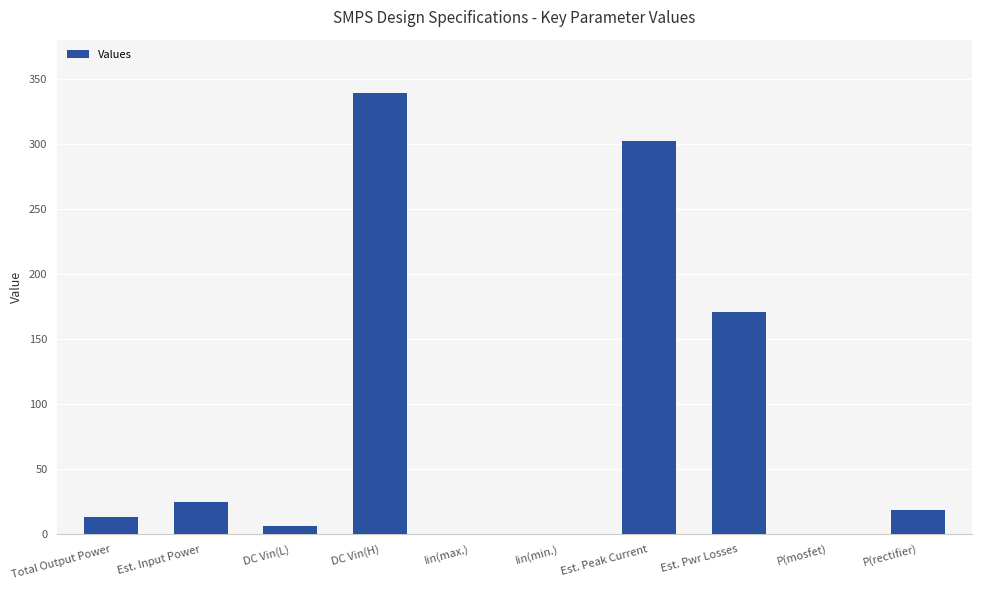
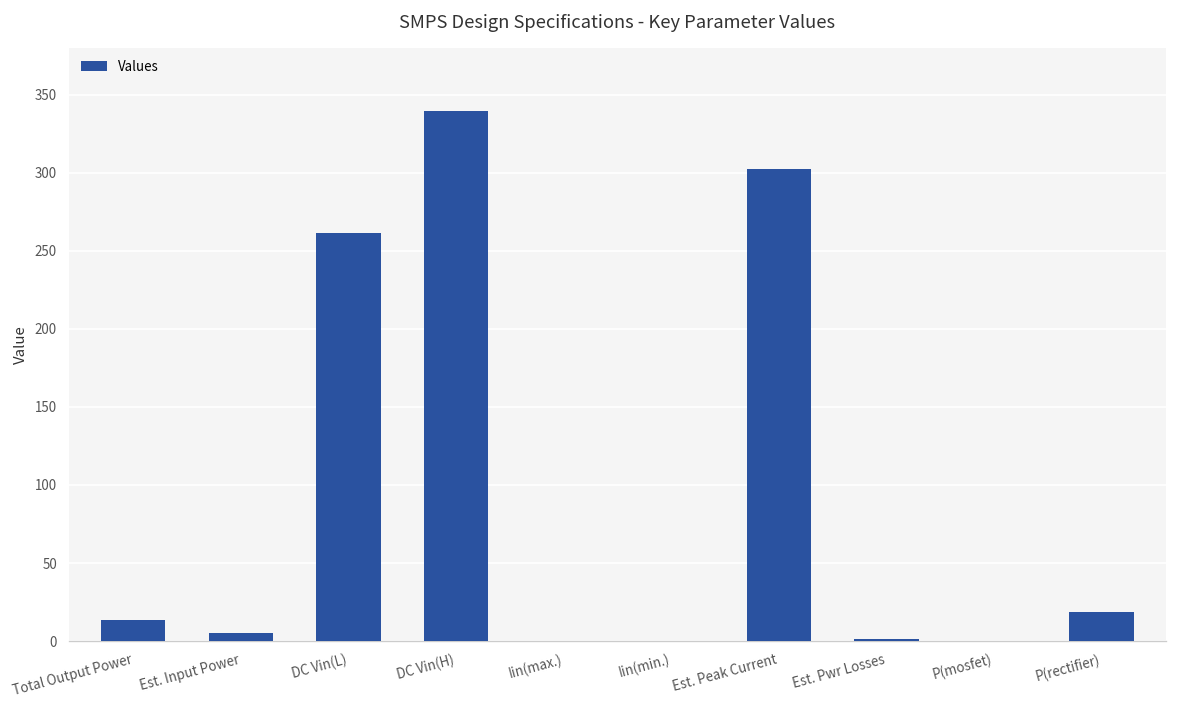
Est. Input Power: 25 -> 5
DC Vin(L): 6 -> 262
Est. Pwr Losses: 171 -> 1
